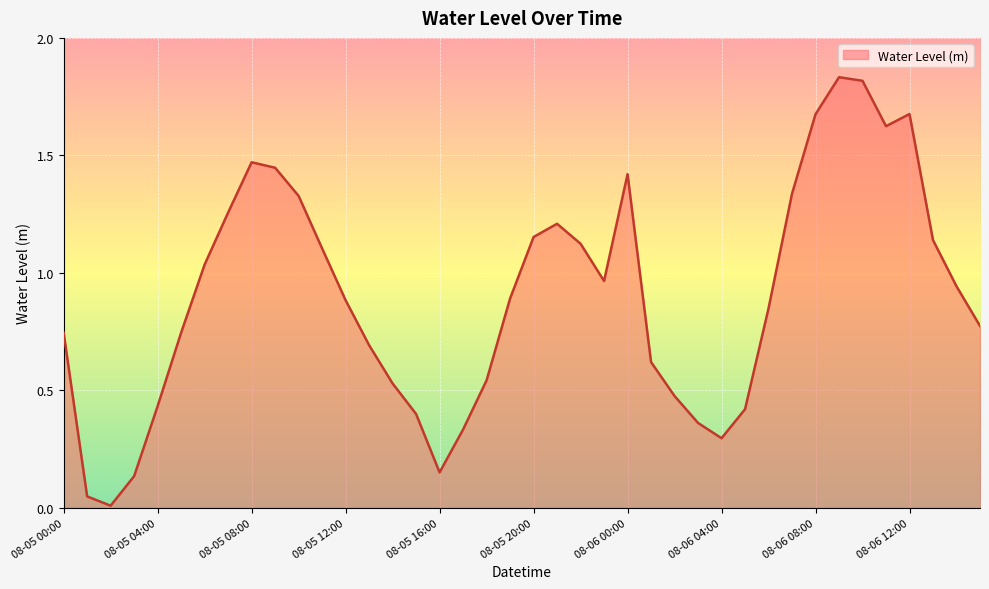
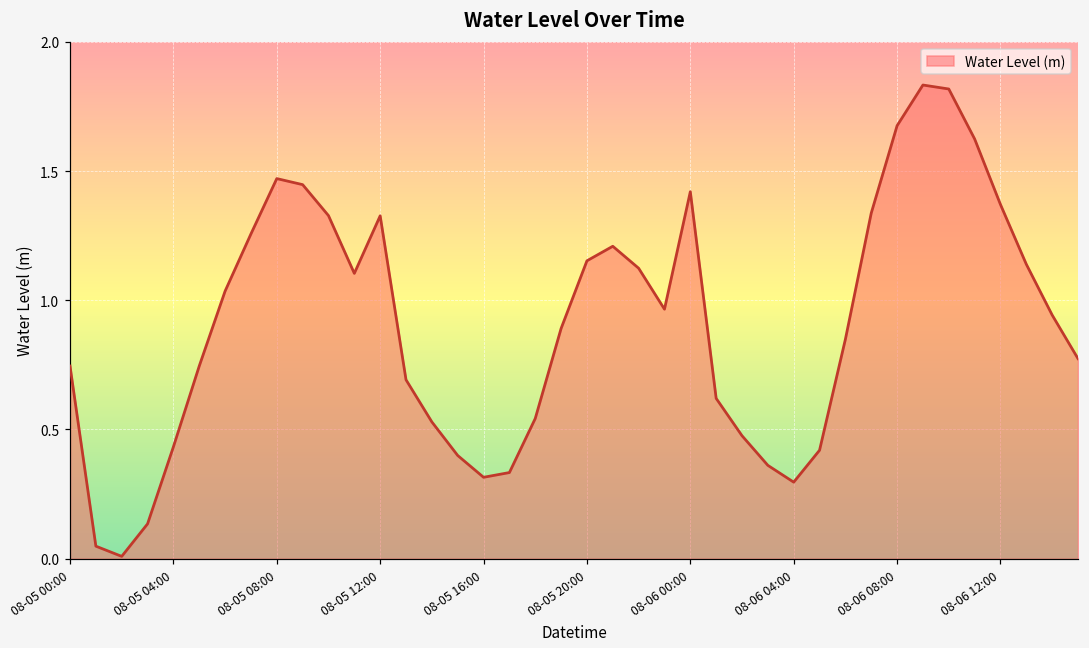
08-05 12:00: 0.88 -> 1.33
08-05 16:00: 0.15 -> 0.32
08-06 12:00: 1.68 -> 1.37
